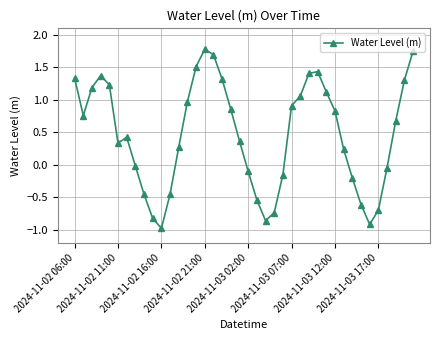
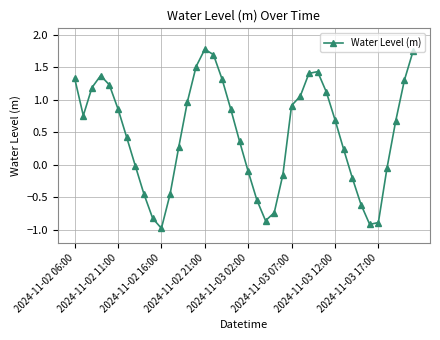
2024-11-02 11:00: 0.3 -> 0.9
2024-11-03 12:00: 0.8 -> 0.7
2024-11-03 17:00: -0.7 -> -0.9
